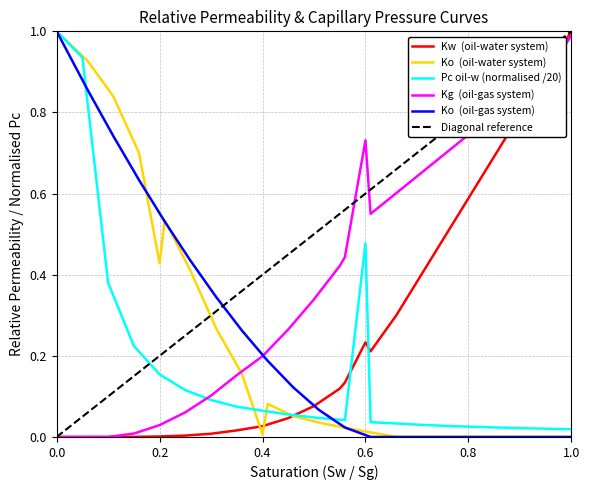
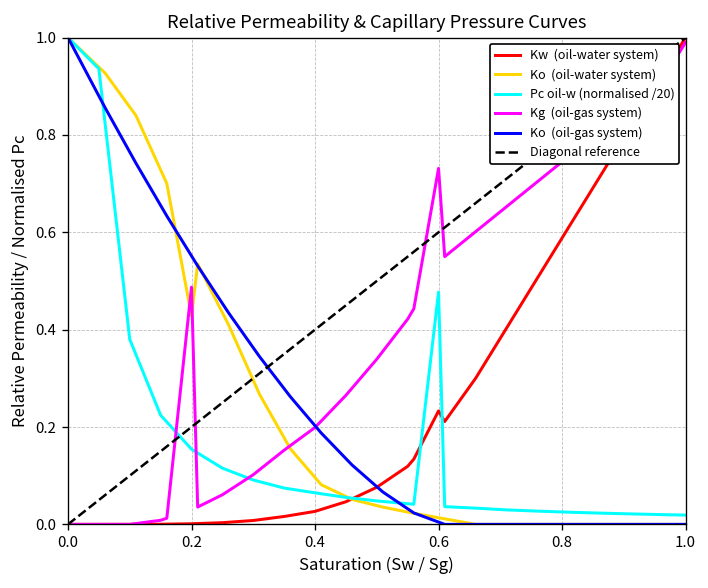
Kg (oil-gas system), 0.2: 0.03 -> 0.49
Ko (oil-water system), 0.4: 0.01 -> 0.10
